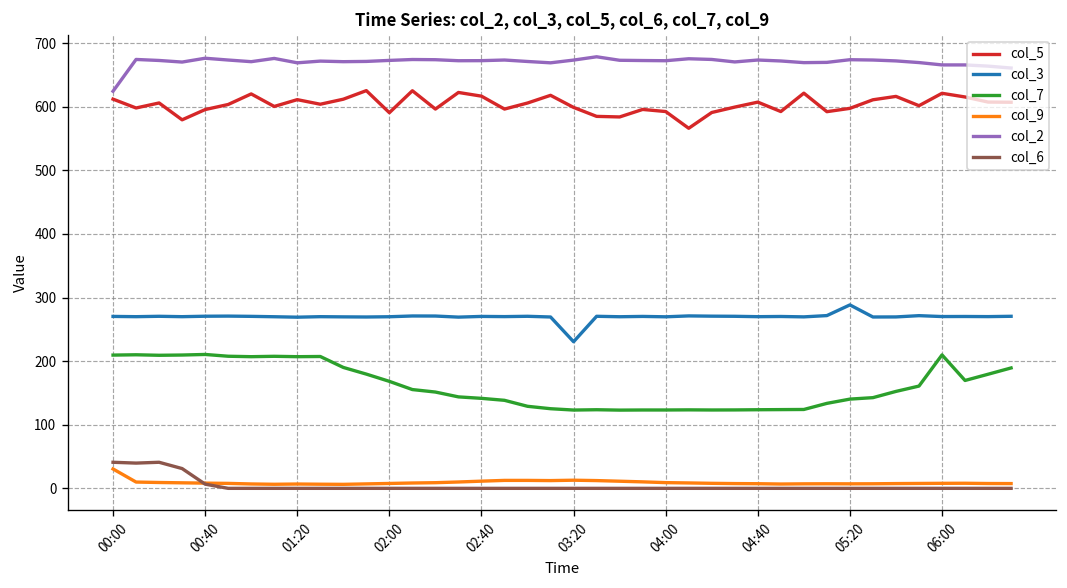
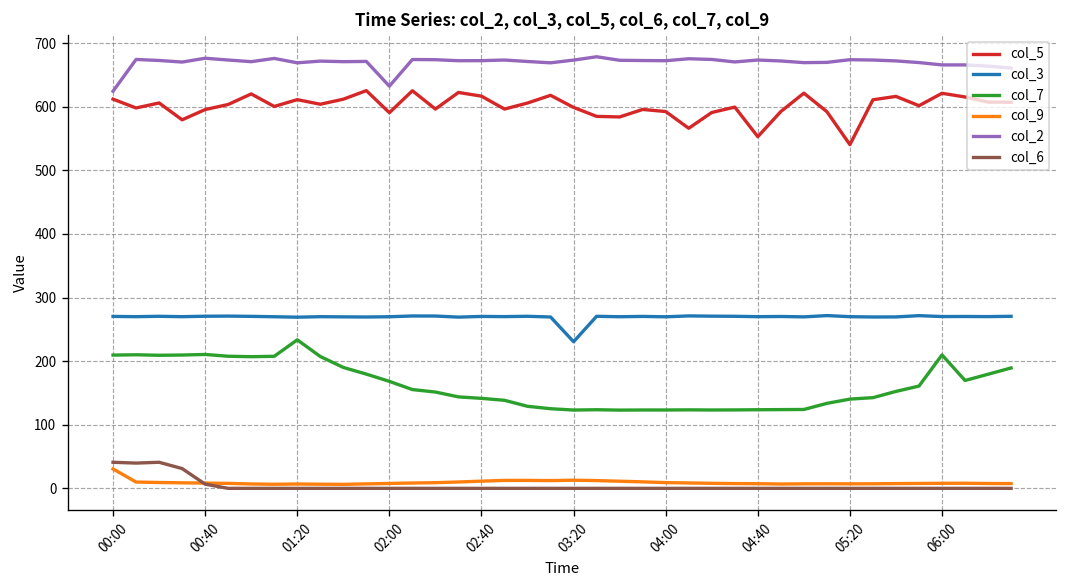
col_7, 01:20: 210 -> 230
col_2, 02:00: 670 -> 630
col_5, 04:40: 610 -> 550
col_5, 05:20: 600 -> 540
col_3, 05:20: 290 -> 270
